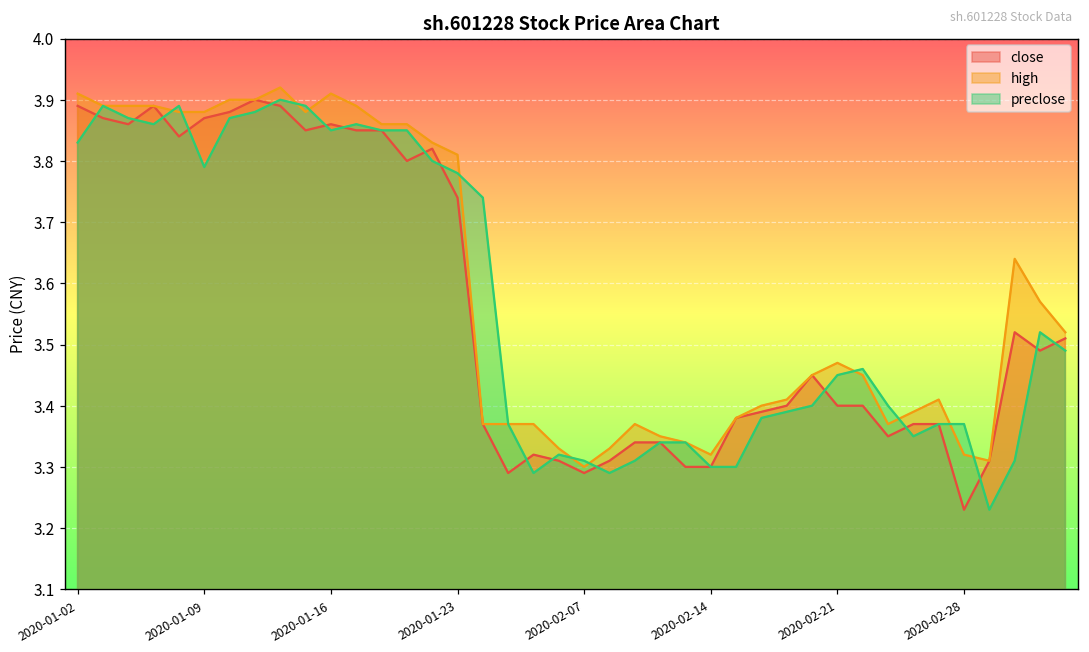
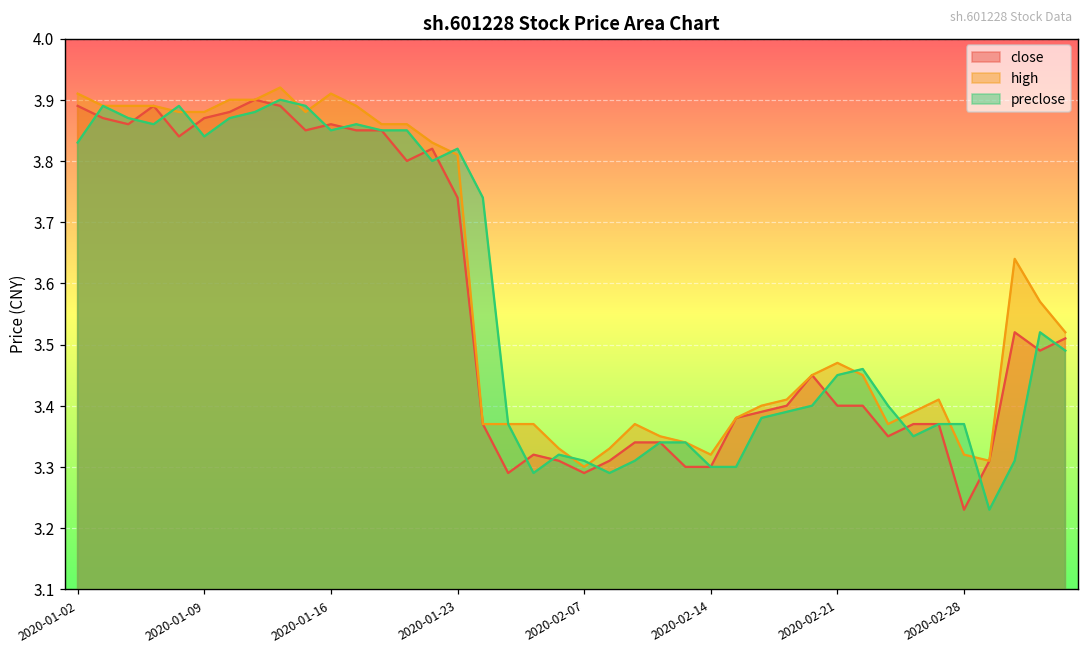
preclose, 2020-01-09: 3.79 -> 3.84
preclose, 2020-01-23: 3.78 -> 3.82
